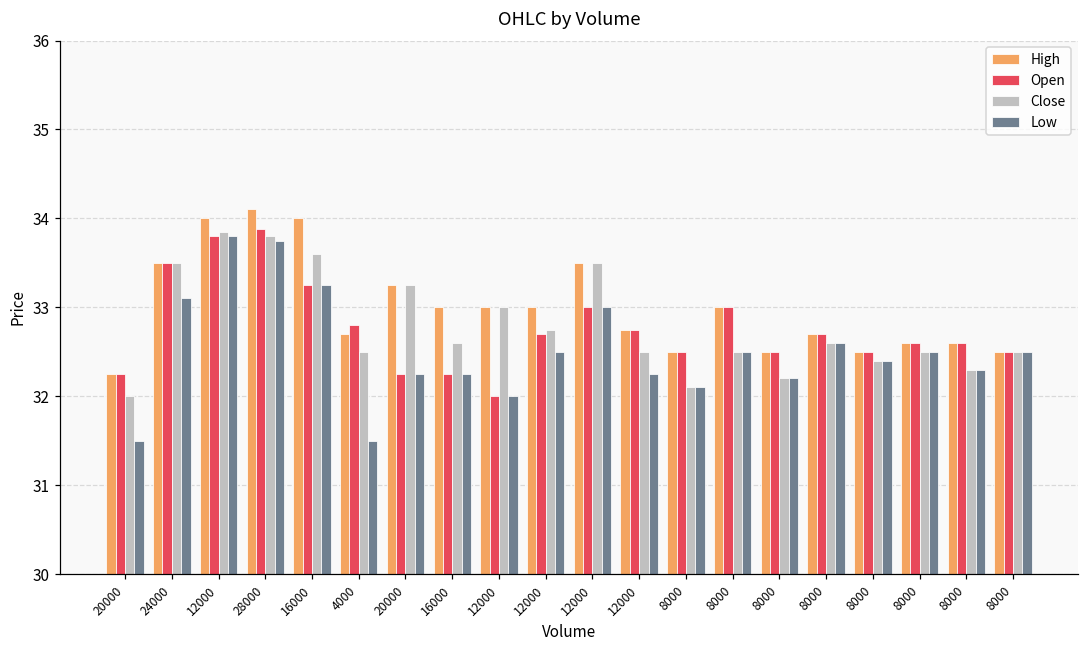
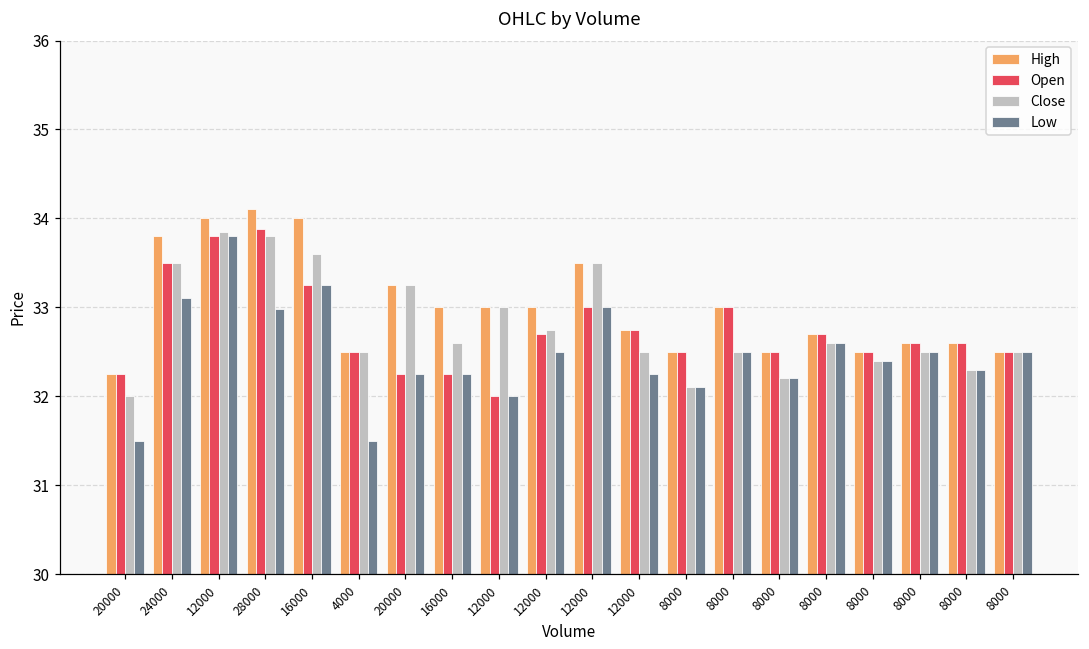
High, 24000: 33.5 -> 33.8
Low, 28000: 33.8 -> 33.0
High, 4000: 32.7 -> 32.5
Open, 4000: 32.8 -> 32.5
